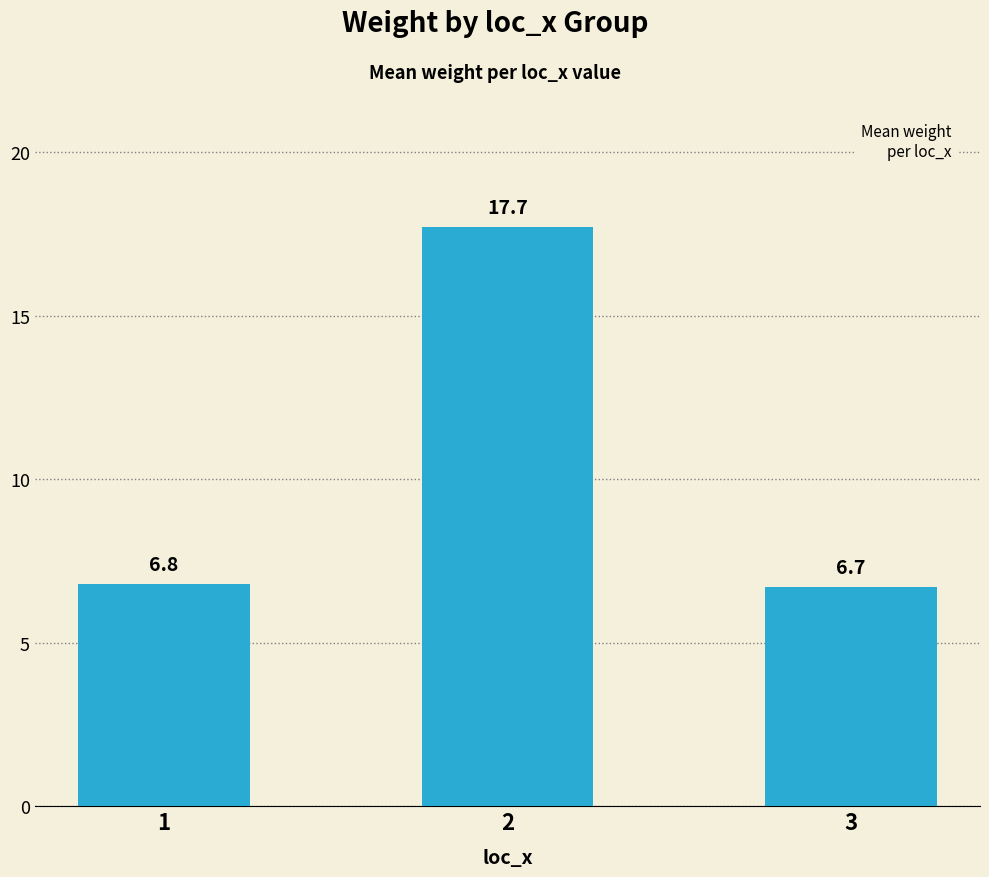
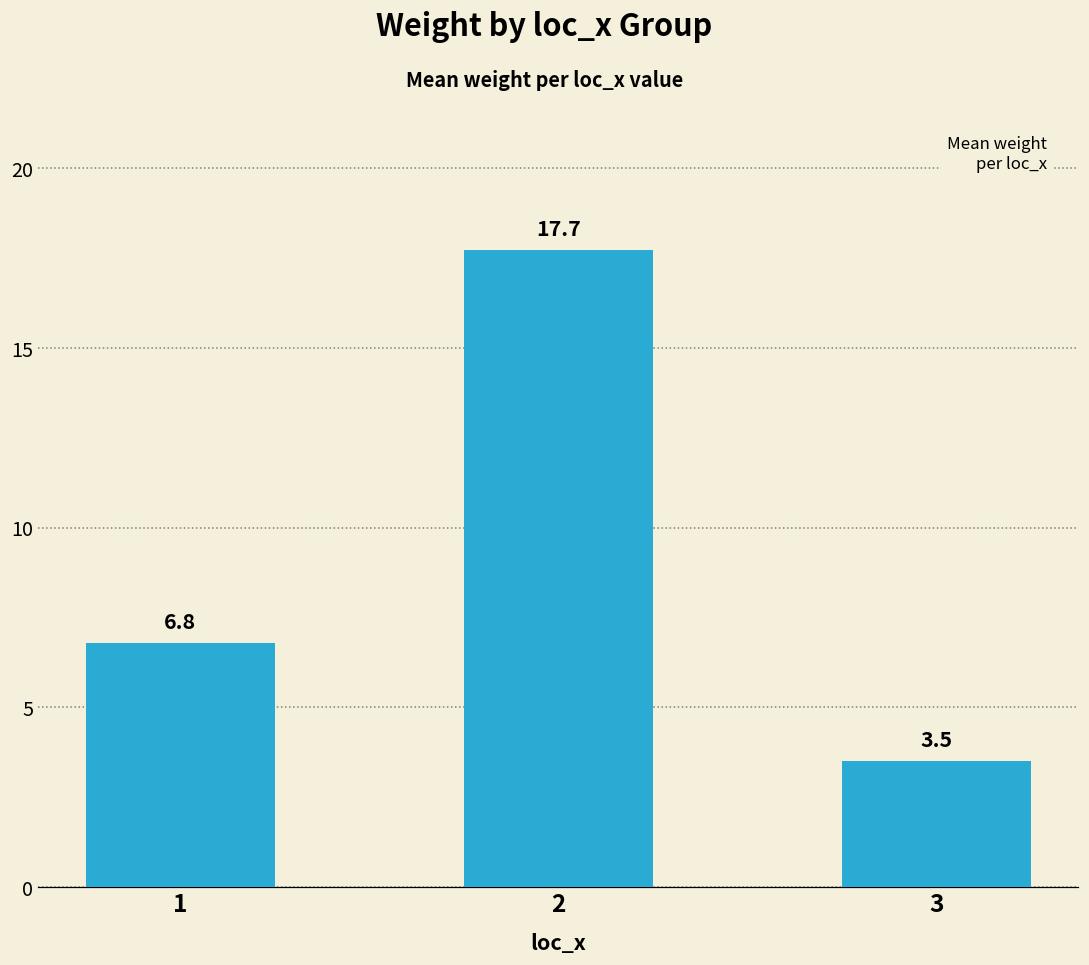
3: 6.7 -> 3.5
